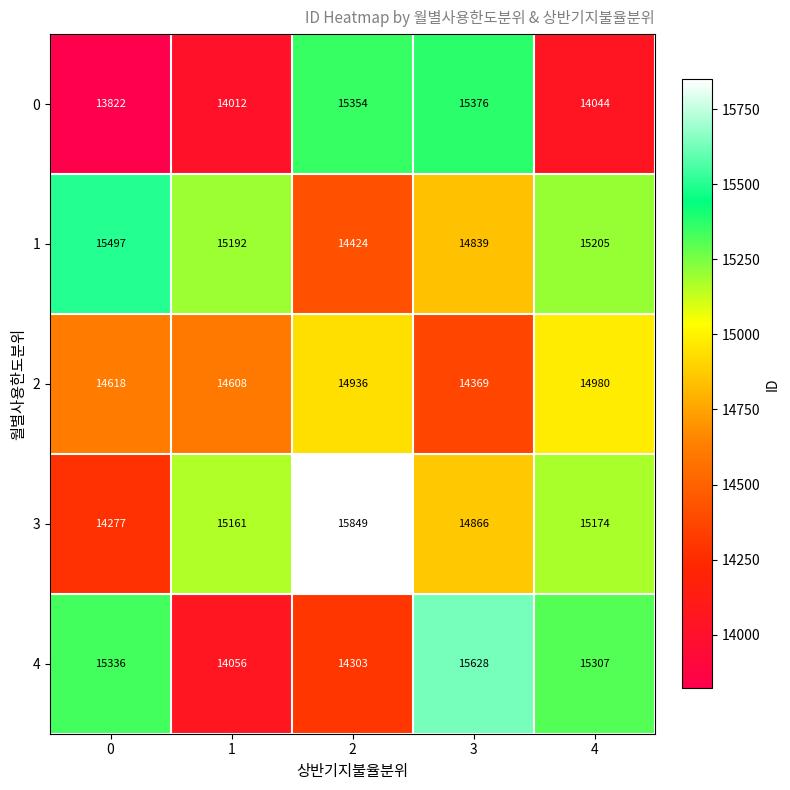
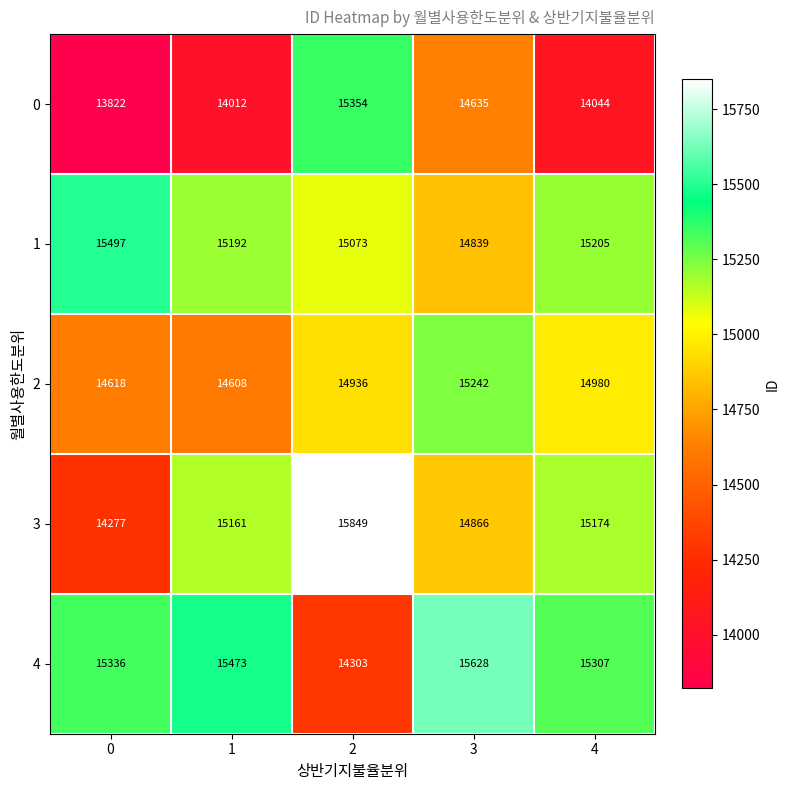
0, 3: 15376 -> 14635
1, 2: 14424 -> 15073
2, 3: 14369 -> 15242
4, 1: 14056 -> 15473
